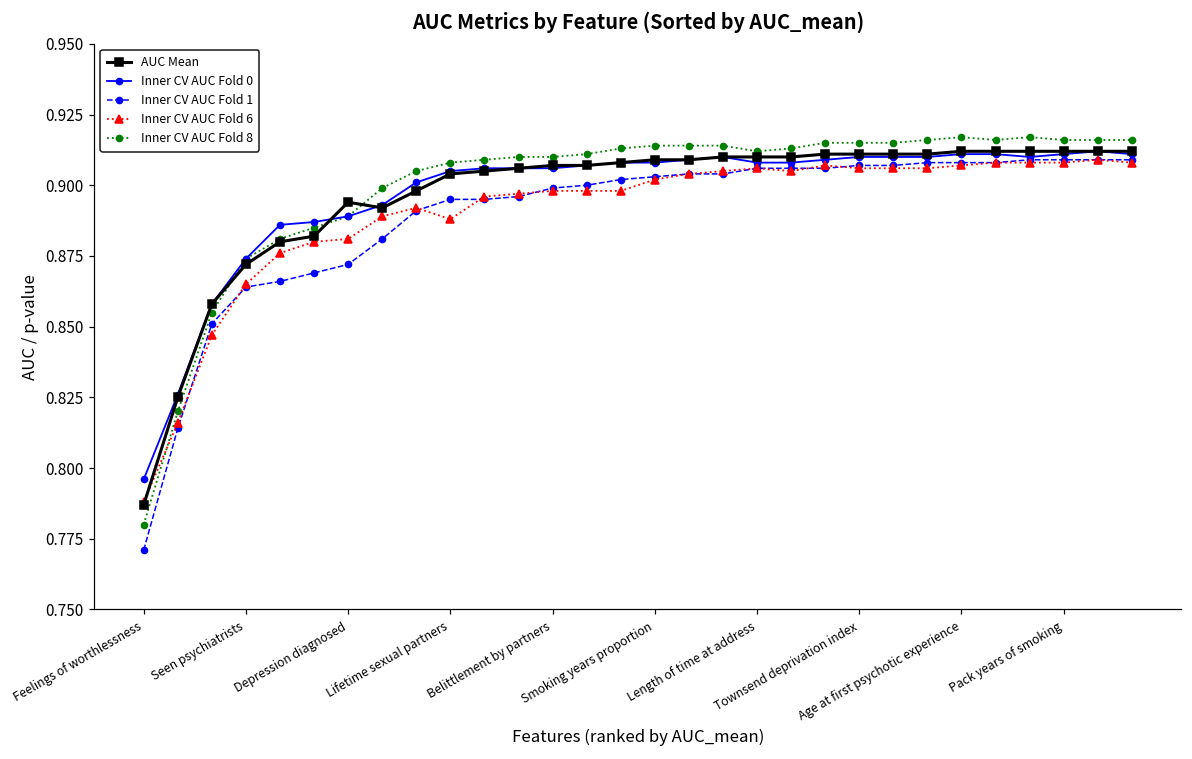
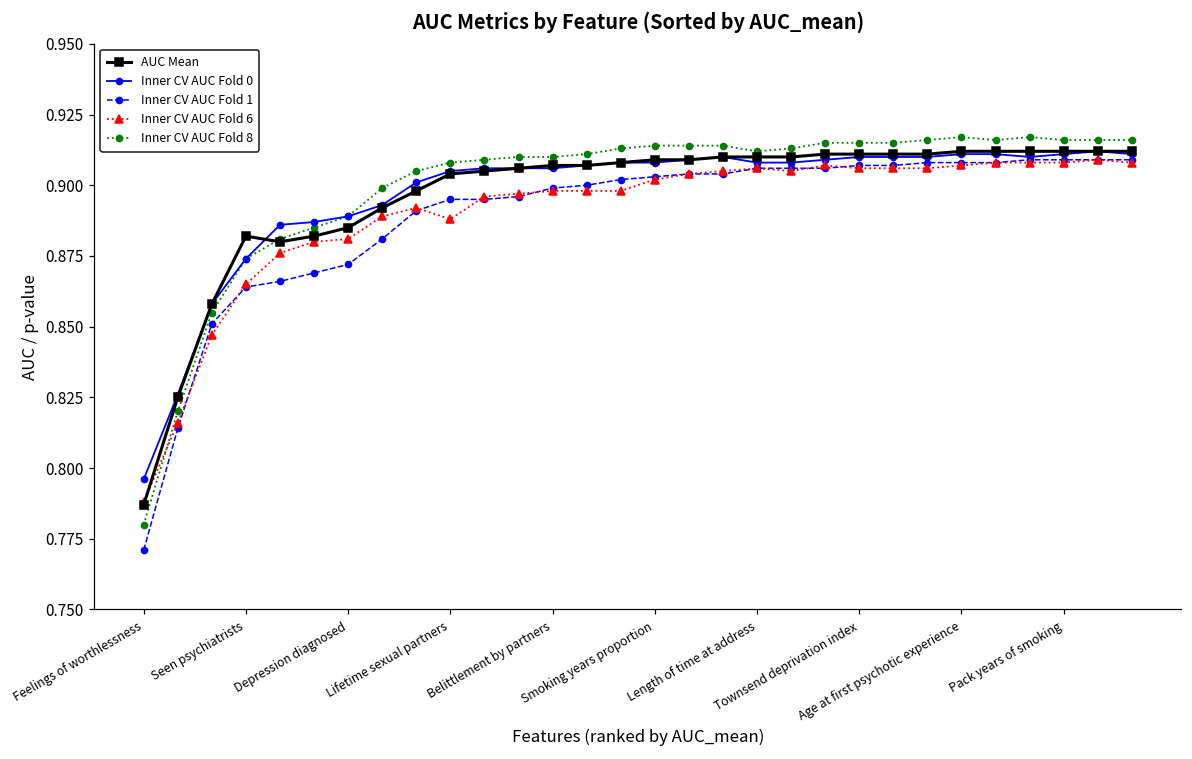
AUC Mean, Seen psychiatrists: 0.872 -> 0.882
AUC Mean, Depression diagnosed: 0.894 -> 0.885
